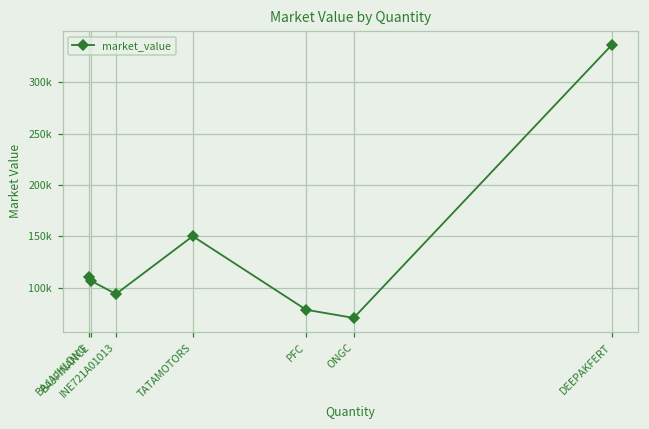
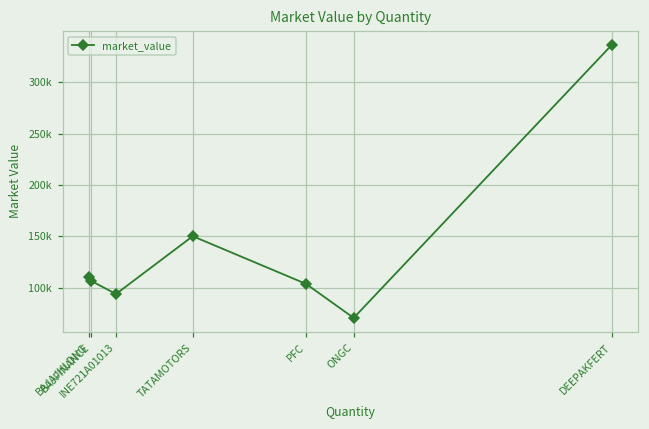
PFC: 80000 -> 100000
